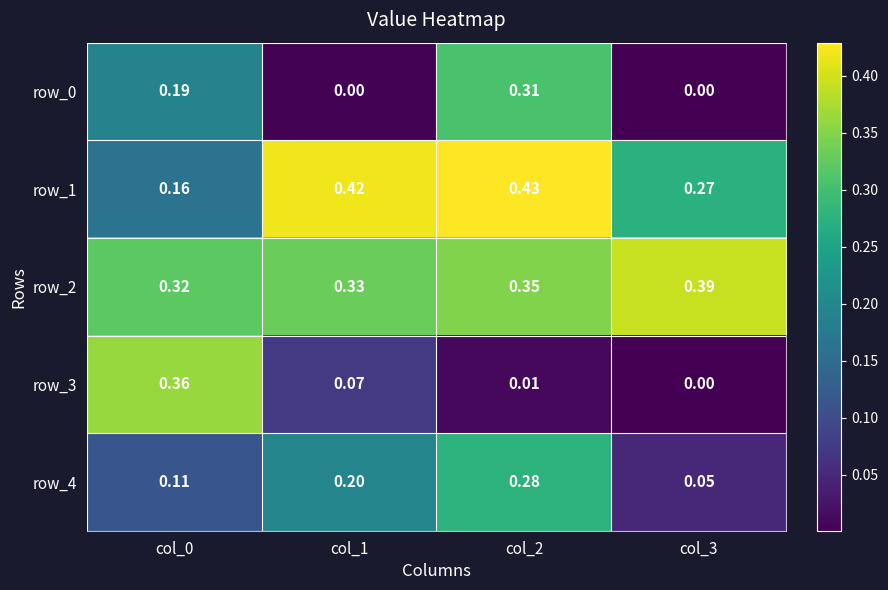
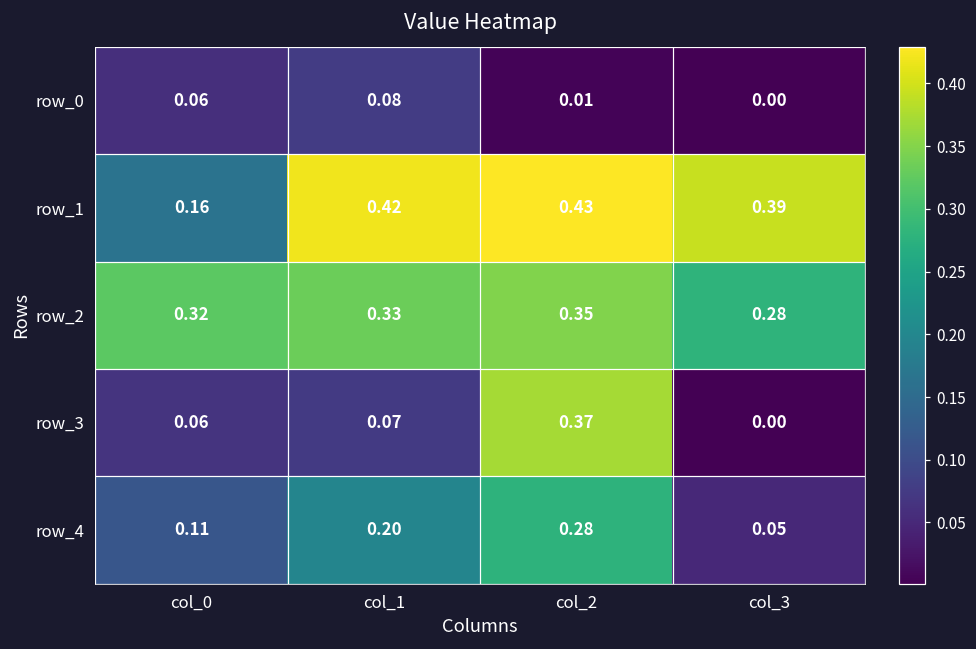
row_0, col_0: 0.19 -> 0.06
row_0, col_1: 0.00 -> 0.08
row_0, col_2: 0.31 -> 0.01
row_1, col_3: 0.27 -> 0.39
row_2, col_3: 0.39 -> 0.28
row_3, col_0: 0.36 -> 0.06
row_3, col_2: 0.01 -> 0.37
